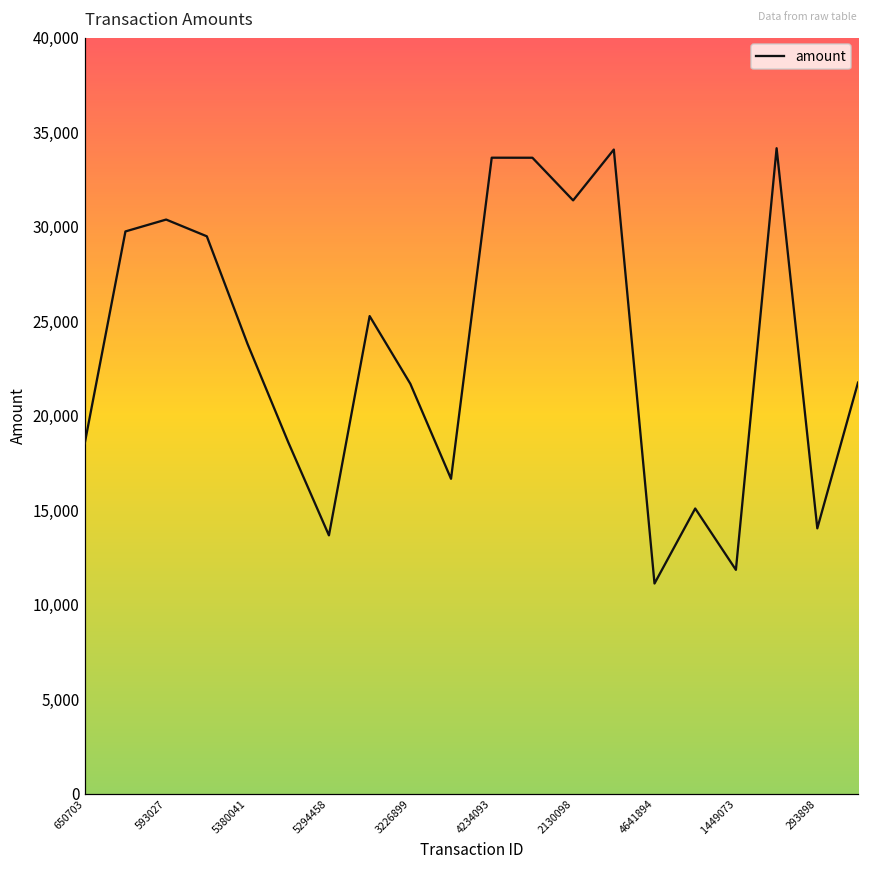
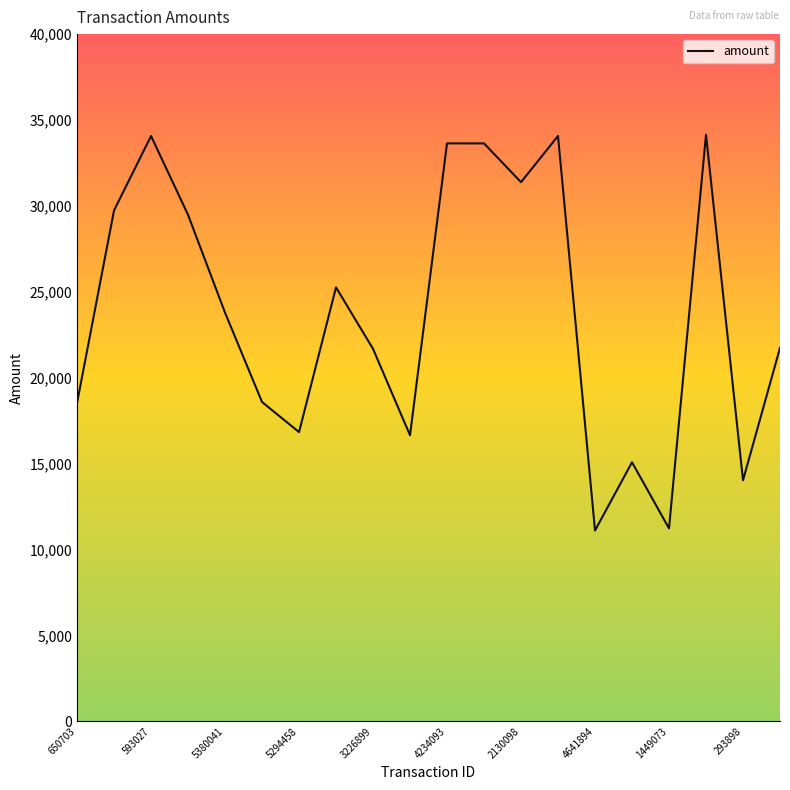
593027: 30,400 -> 34,100
5294458: 13,700 -> 16,800
1449073: 11,800 -> 11,200
